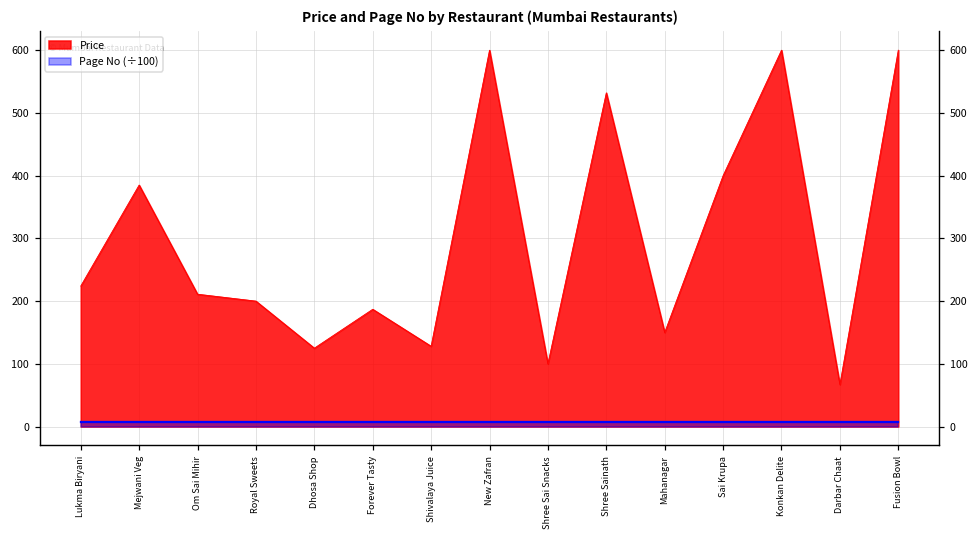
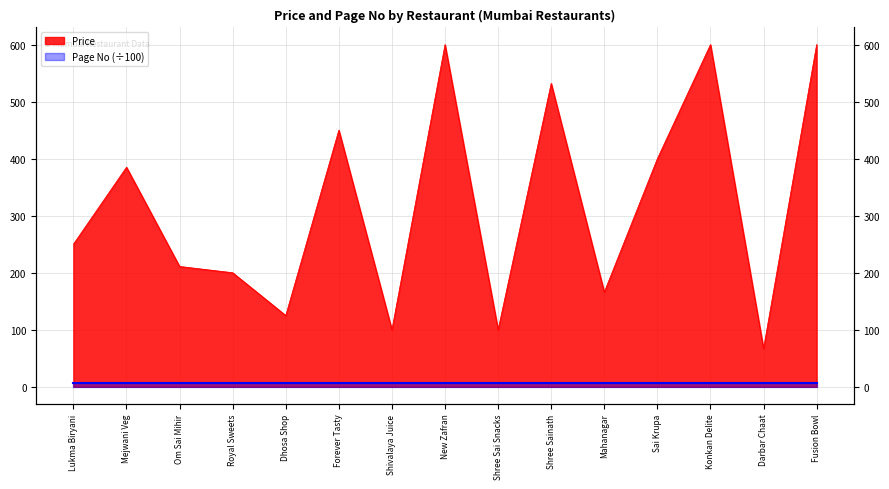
Price, Lukma Biryani: 220 -> 250
Price, Forever Tasty: 190 -> 450
Price, Shivalaya Juice: 130 -> 100
Price, Mahanagar: 150 -> 170
